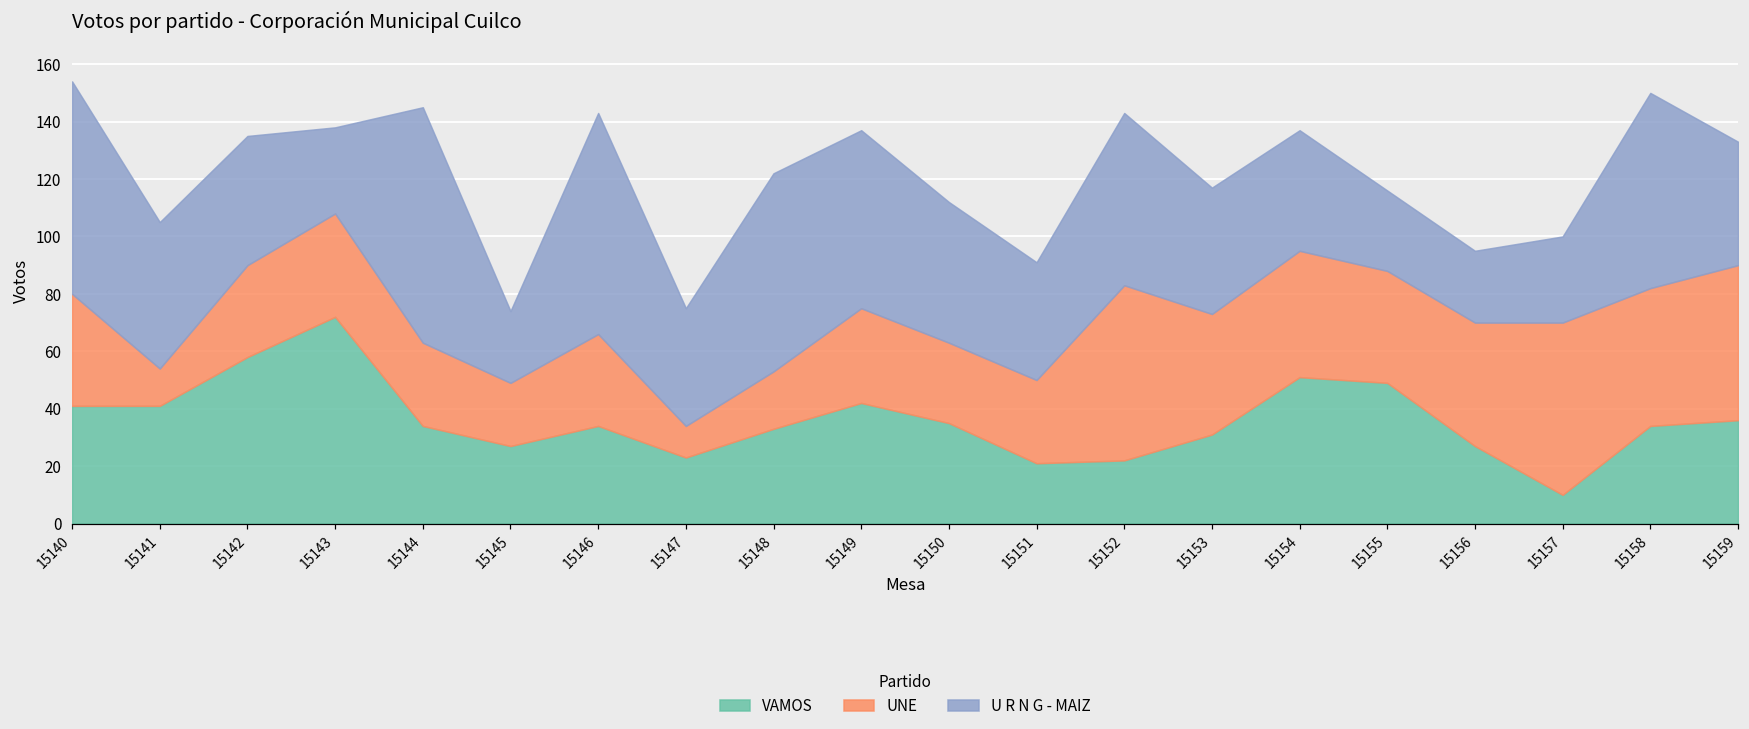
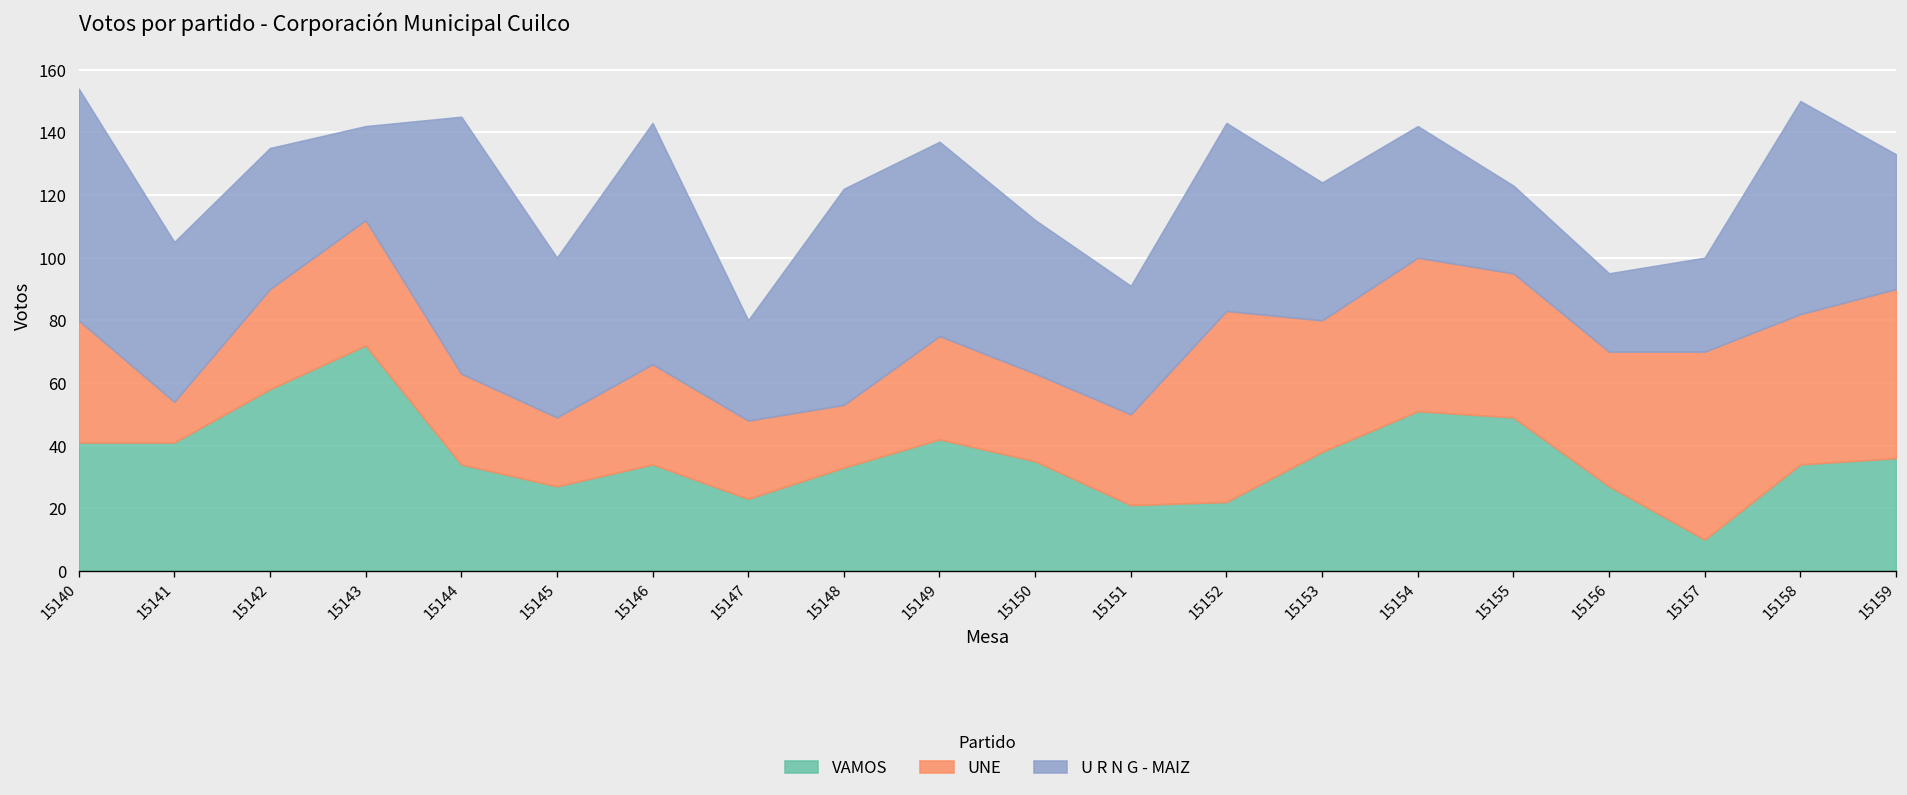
UNE, 15143: 36 -> 40
U R N G - MAIZ, 15145: 25 -> 51
UNE, 15147: 11 -> 25
U R N G - MAIZ, 15147: 41 -> 32
VAMOS, 15153: 31 -> 38
UNE, 15154: 44 -> 49
UNE, 15155: 39 -> 46
